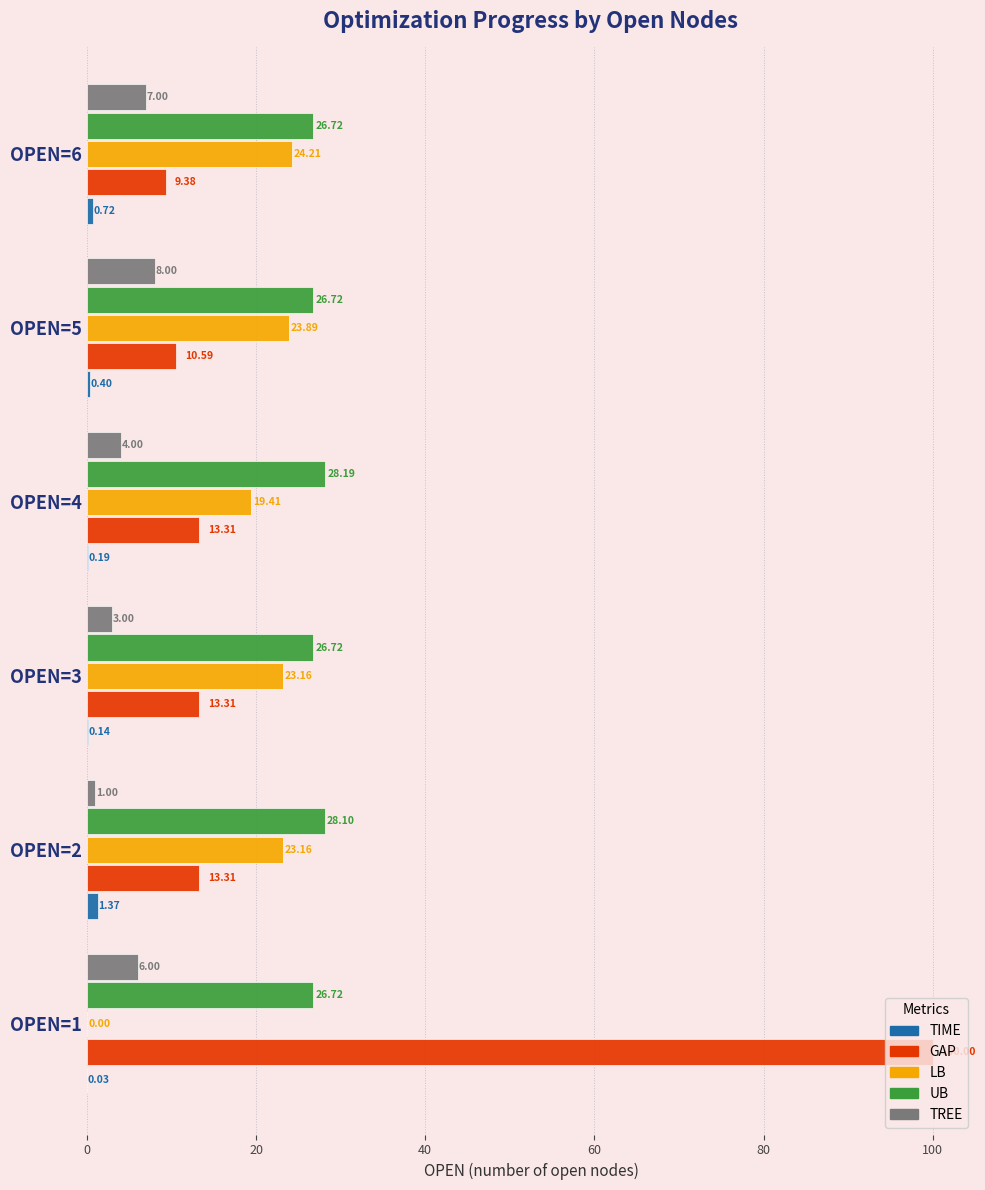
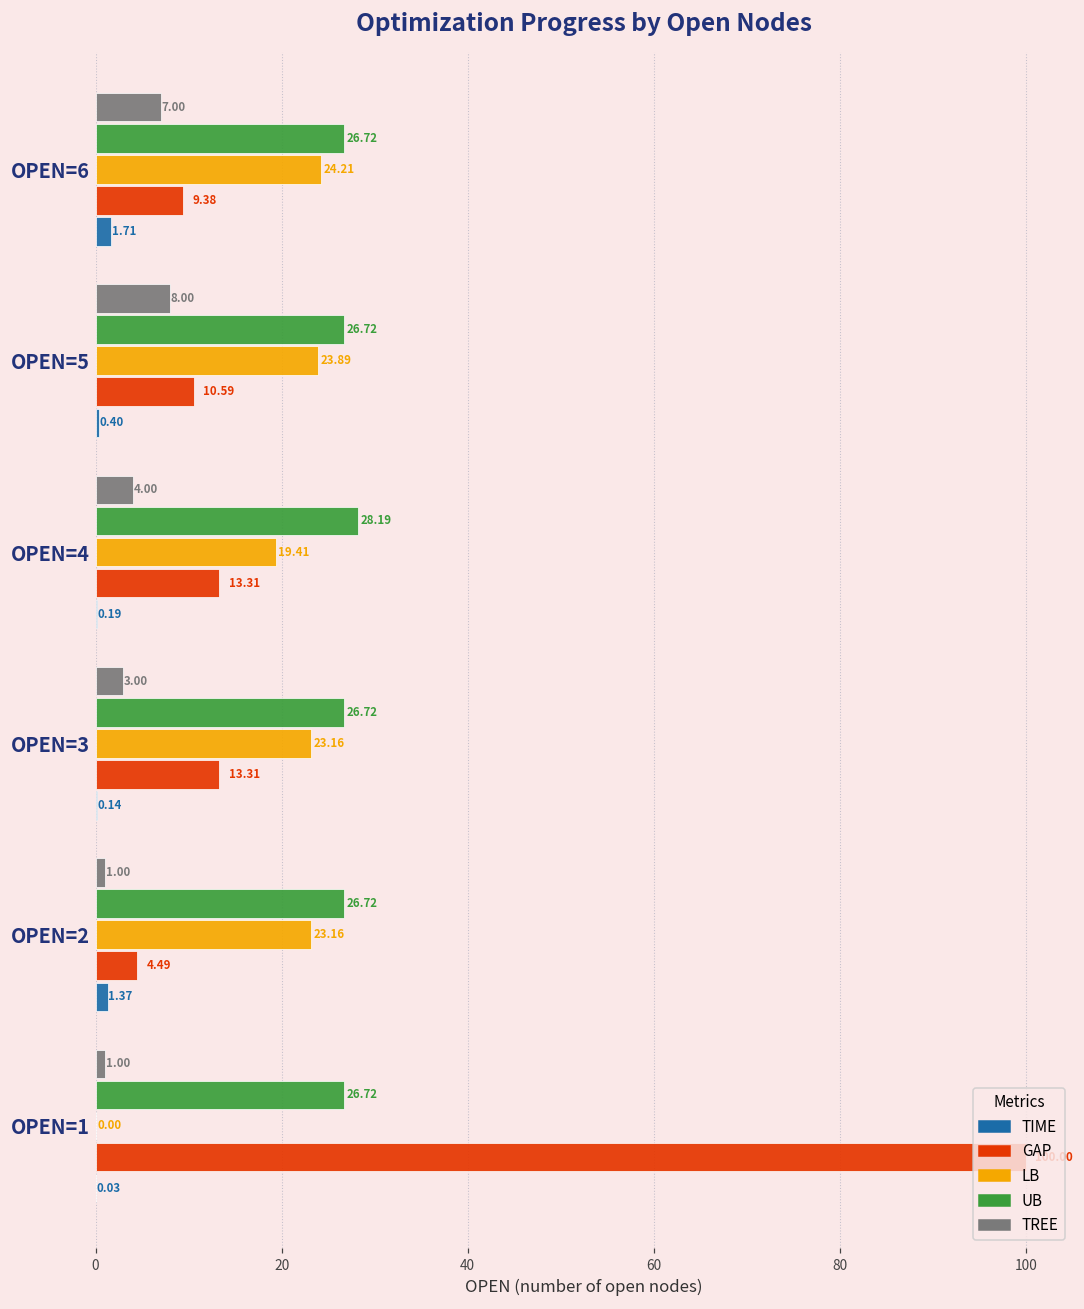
TIME, OPEN=6: 0.72 -> 1.71
UB, OPEN=2: 28.10 -> 26.72
GAP, OPEN=2: 13.31 -> 4.49
TREE, OPEN=1: 6.00 -> 1.00
